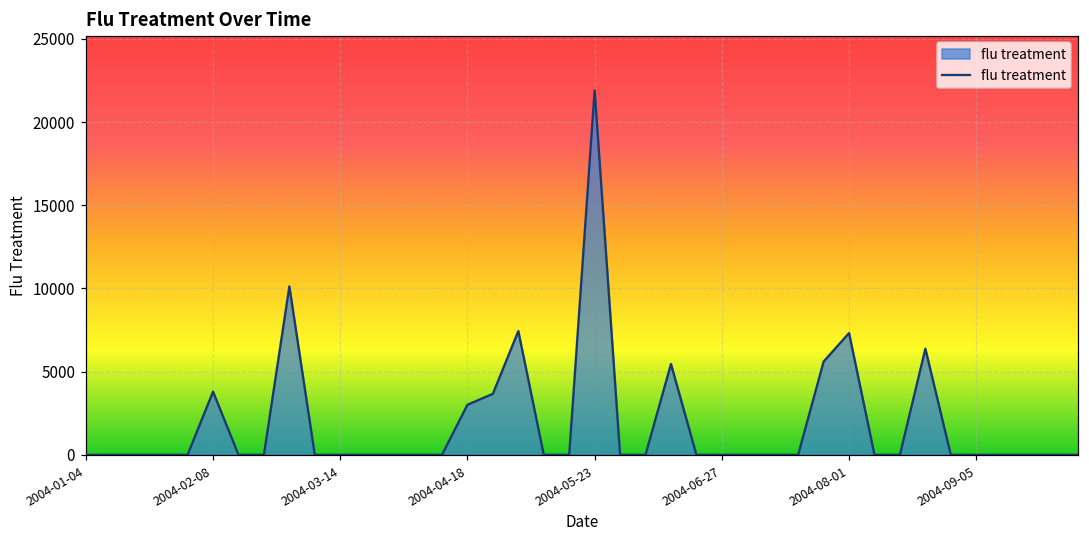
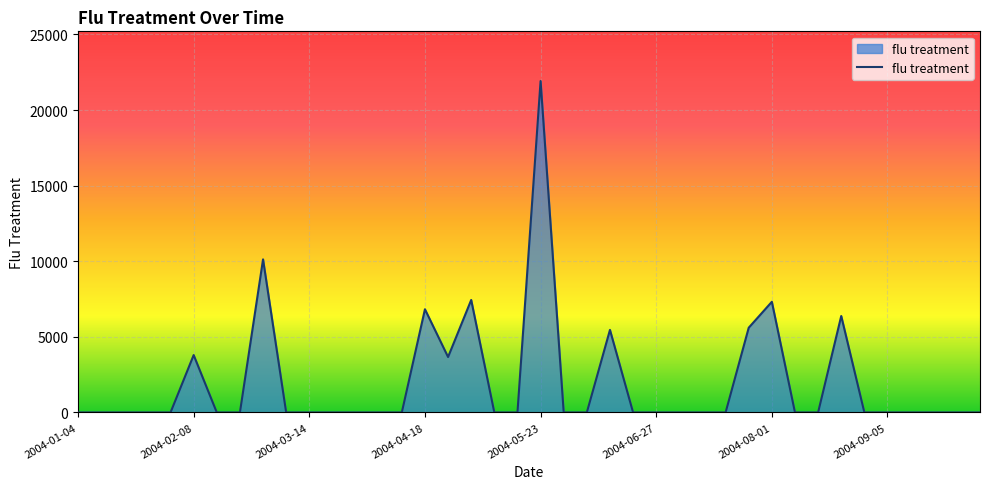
2004-04-18: 3000 -> 6800
